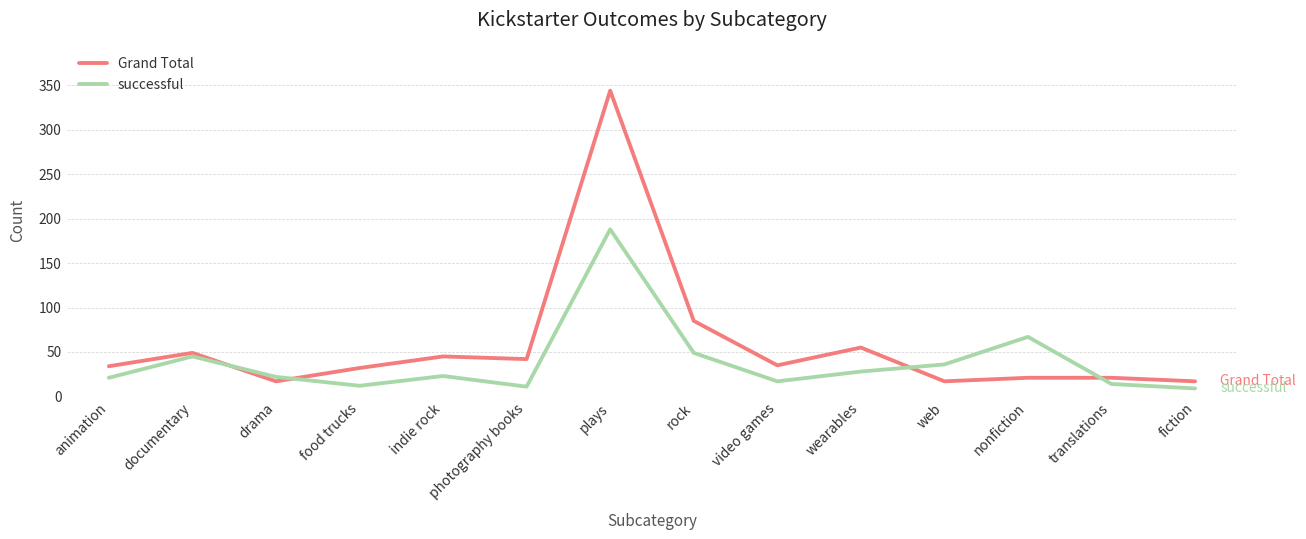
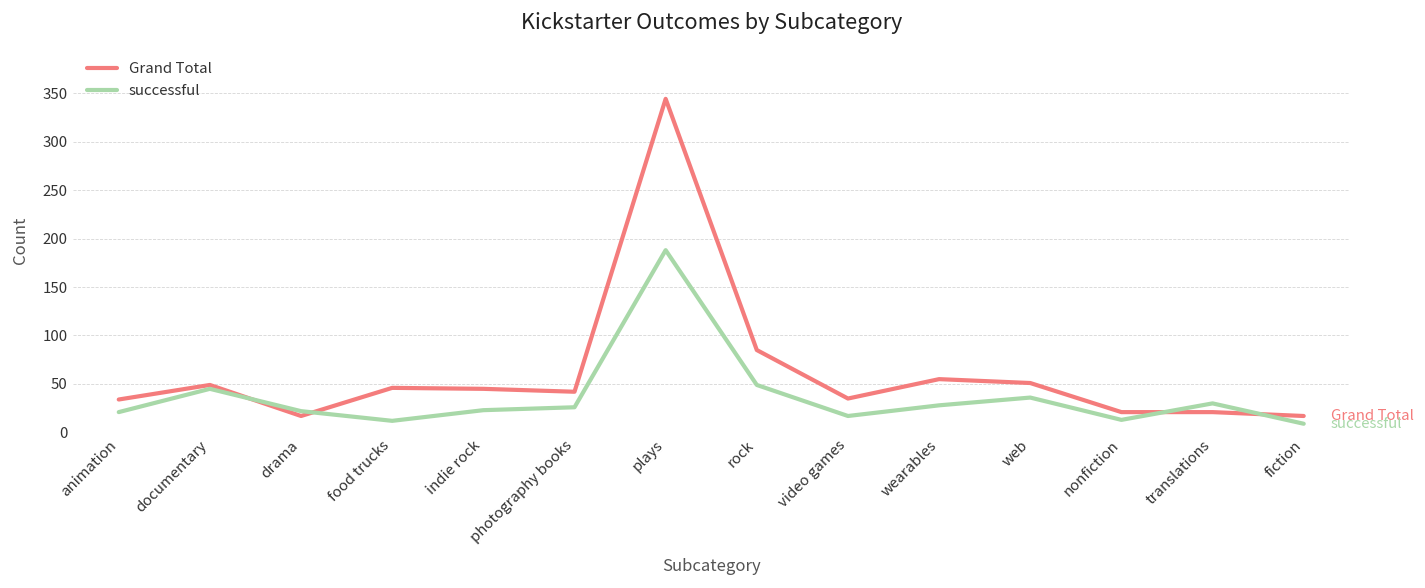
Grand Total, food trucks: 30 -> 50
successful, photography books: 10 -> 30
Grand Total, web: 20 -> 50
successful, nonfiction: 70 -> 10
successful, translations: 10 -> 30
